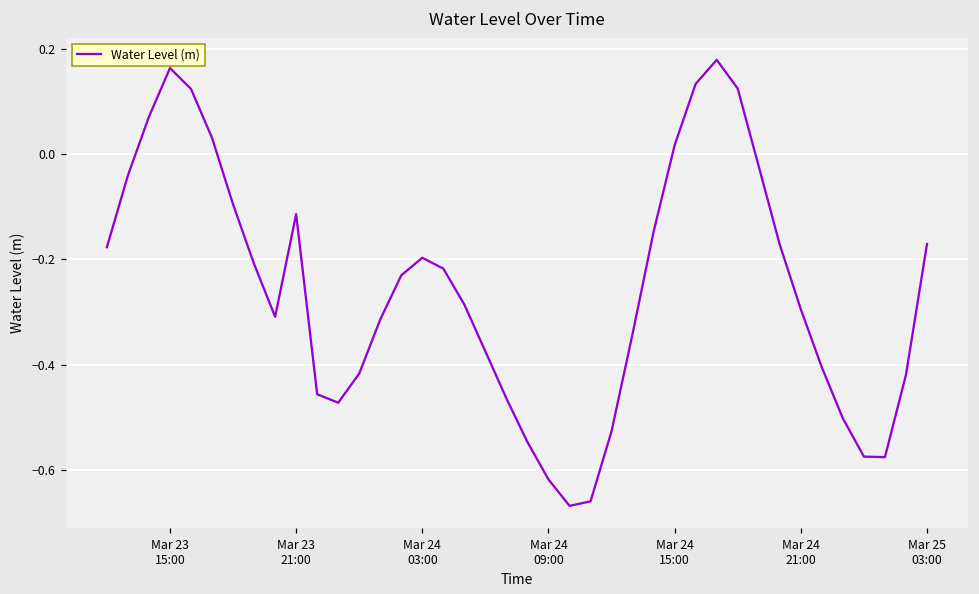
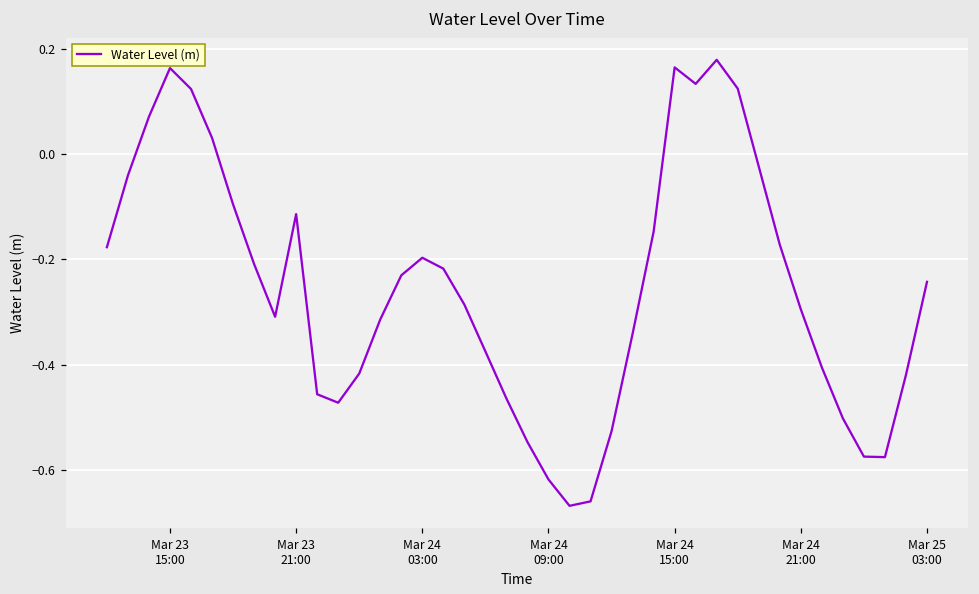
Mar 24 15:00: 0.02 -> 0.16
Mar 25 03:00: -0.17 -> -0.24
